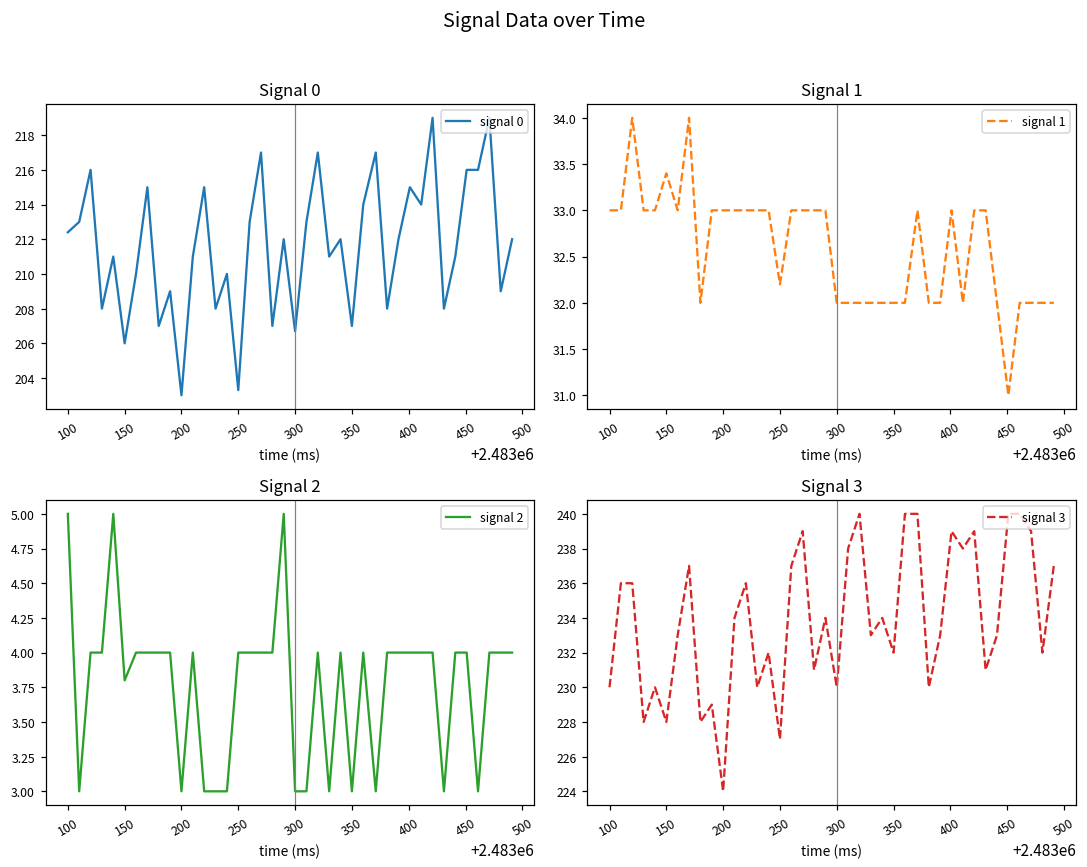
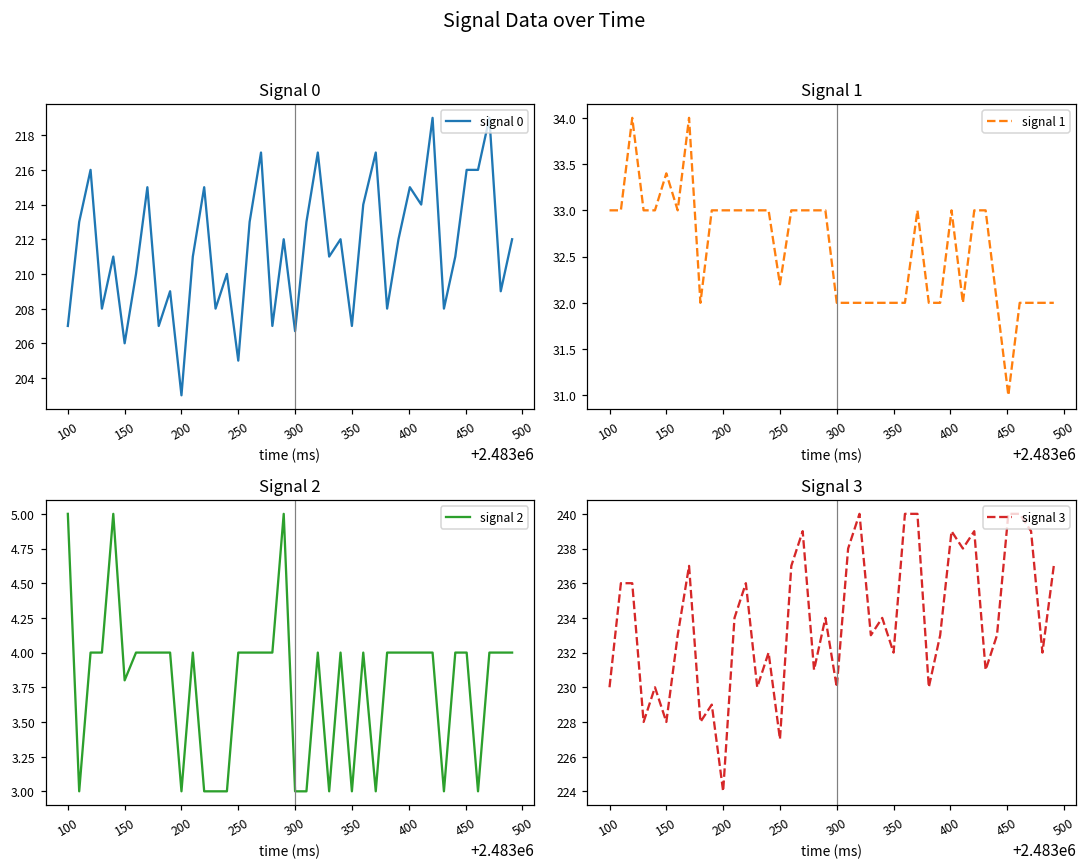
Signal 0, 100: 212.4 -> 207.0
Signal 0, 250: 203.3 -> 205.0
